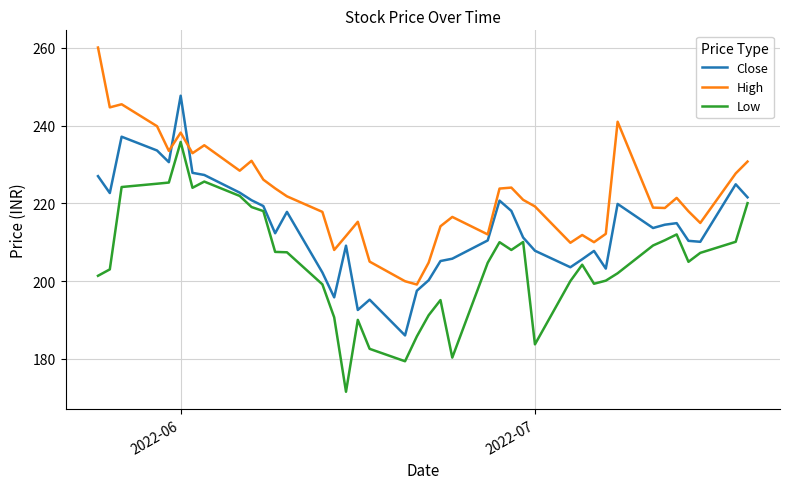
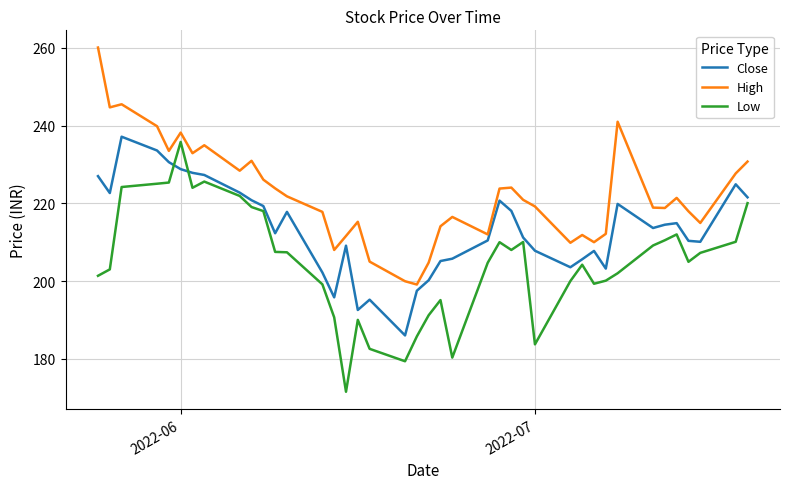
Close, 2022-06: 248 -> 229
